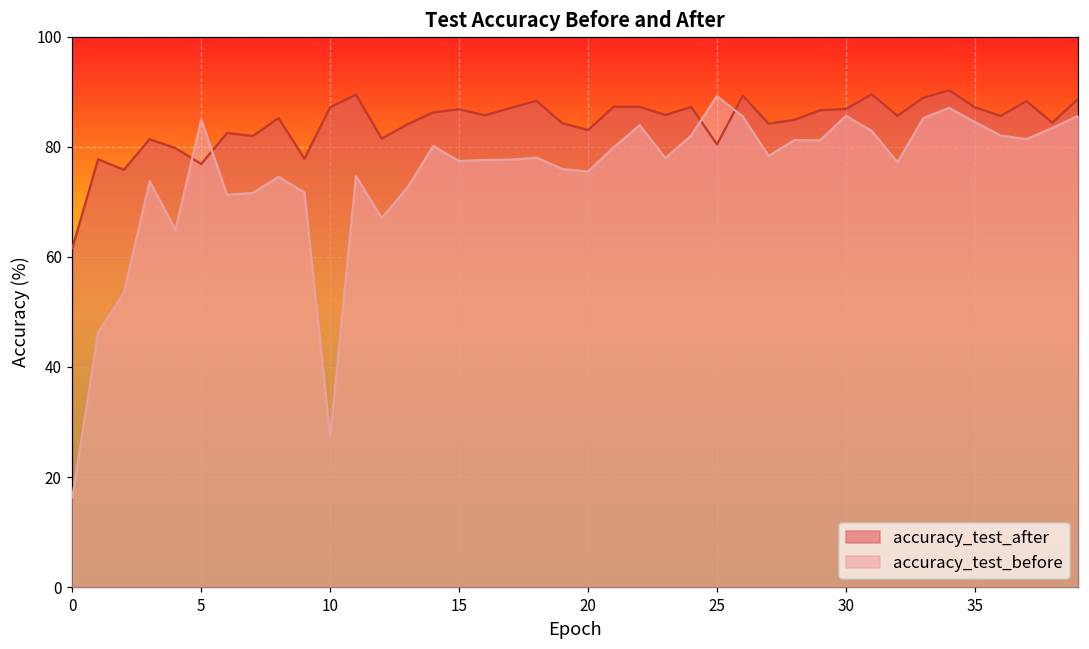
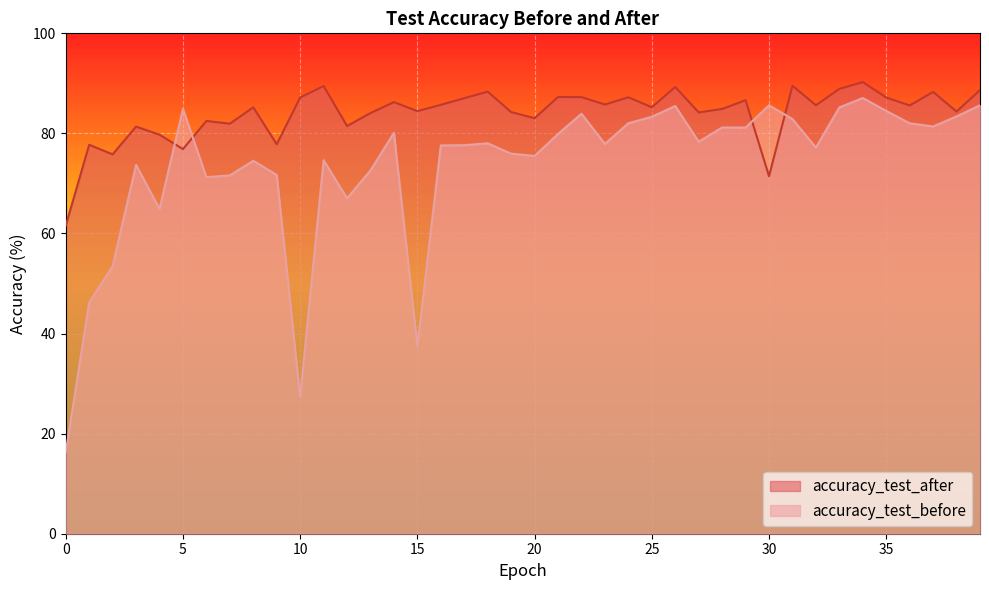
accuracy_test_after, 15: 87 -> 84
accuracy_test_before, 15: 77 -> 37
accuracy_test_after, 25: 80 -> 85
accuracy_test_before, 25: 89 -> 83
accuracy_test_after, 30: 87 -> 71
